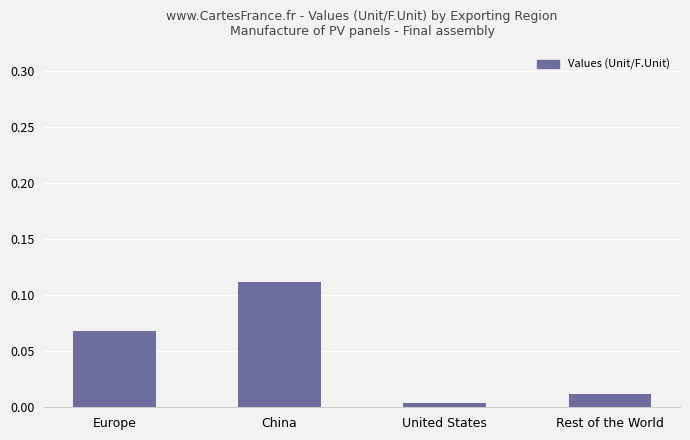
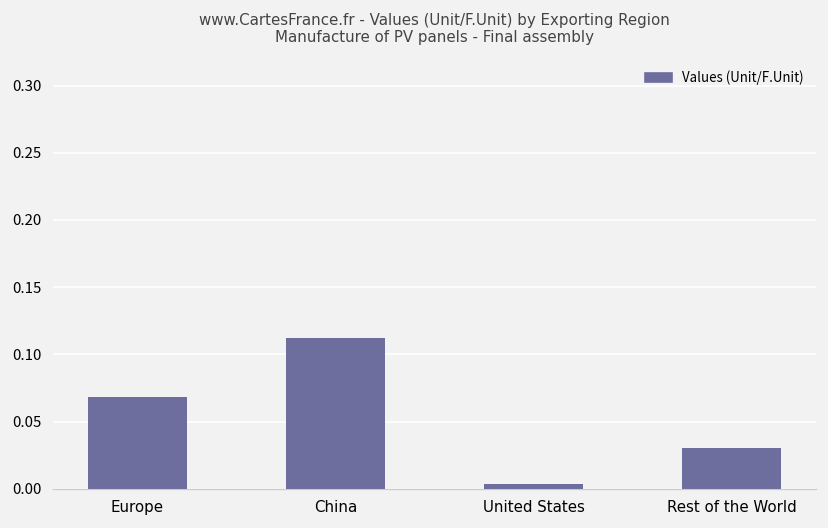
Rest of the World: 0.012 -> 0.030
